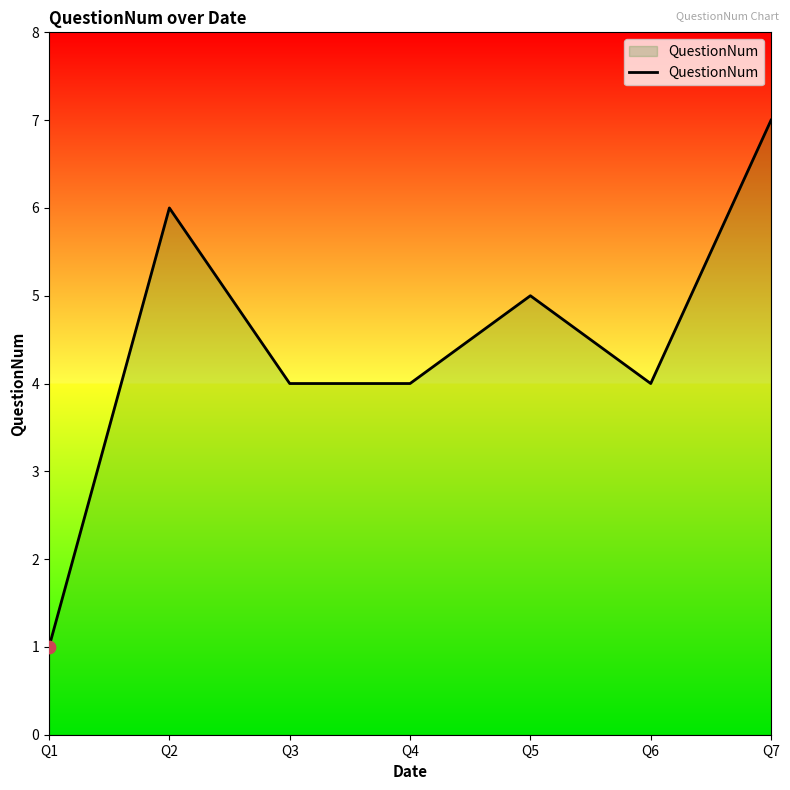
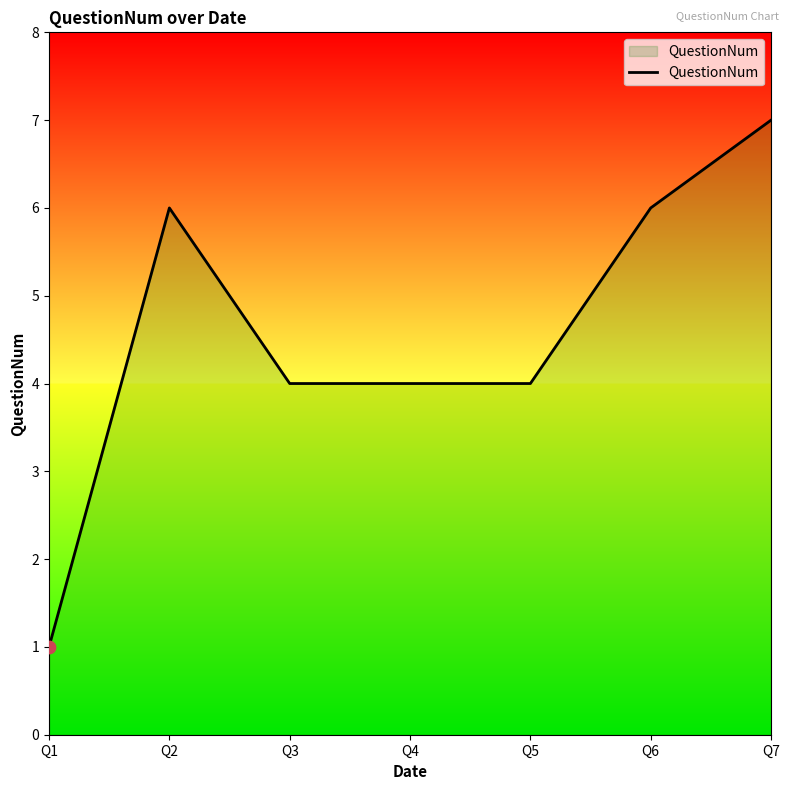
QuestionNum, Q5: 5 -> 4
QuestionNum, Q6: 4 -> 6
